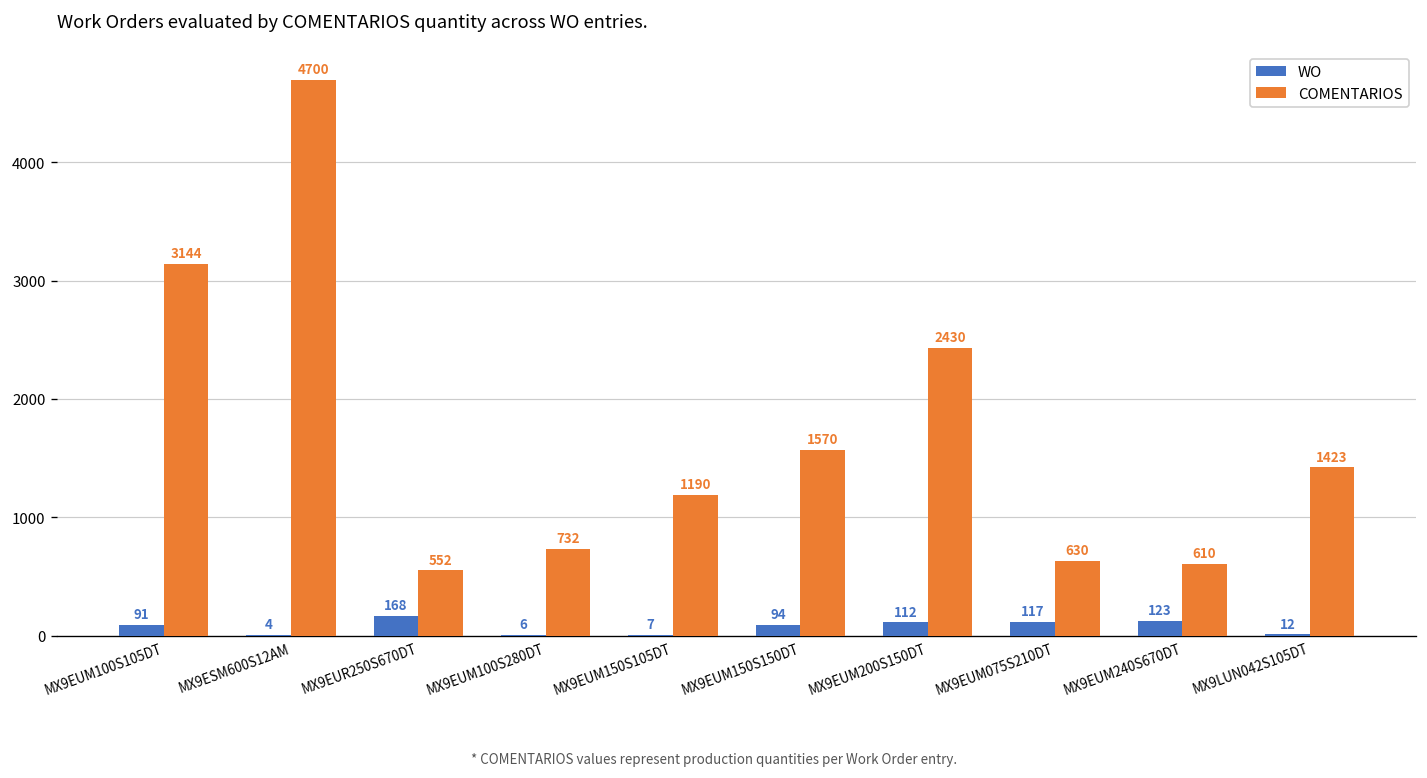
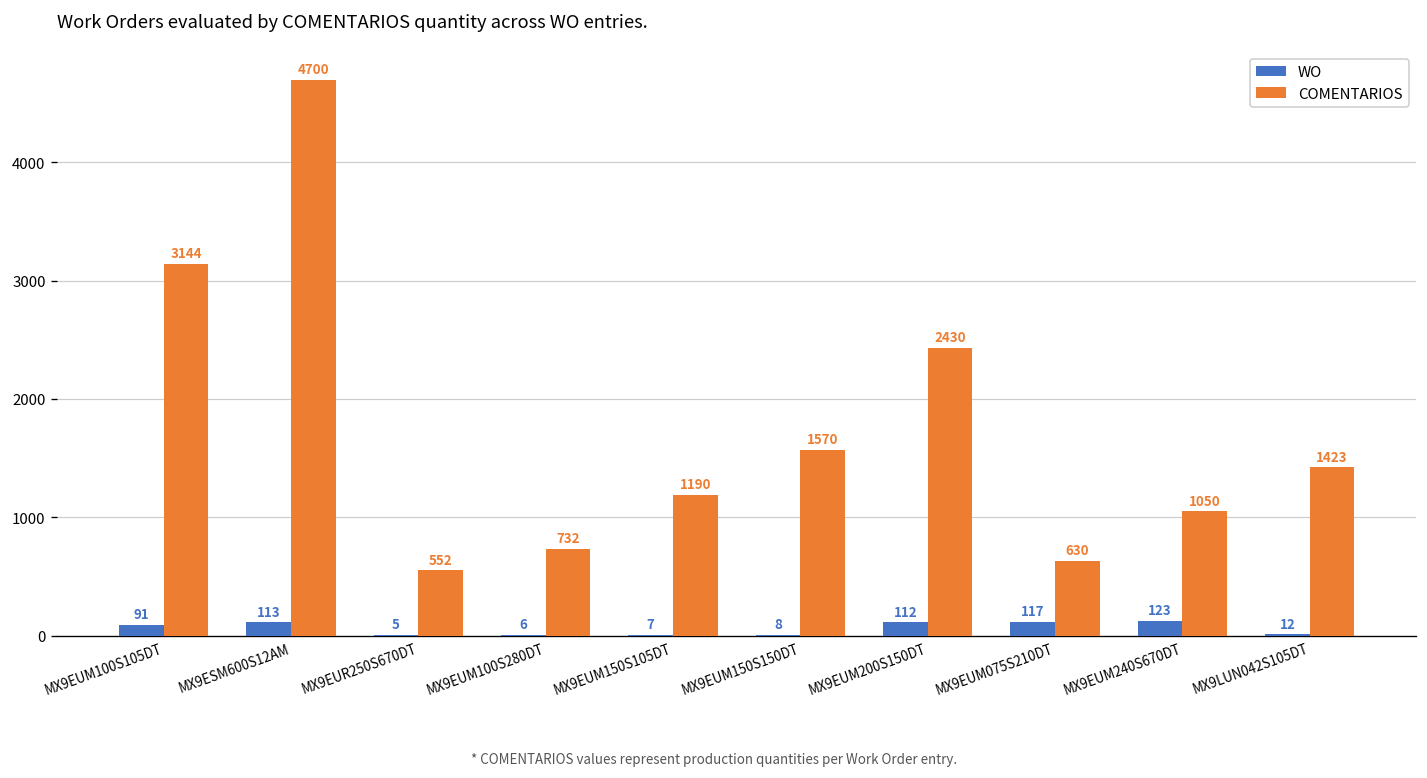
WO, MX9ESM600S12AM: 4 -> 113
WO, MX9EUR250S670DT: 168 -> 5
WO, MX9EUM150S150DT: 94 -> 8
COMENTARIOS, MX9EUM240S670DT: 610 -> 1050
